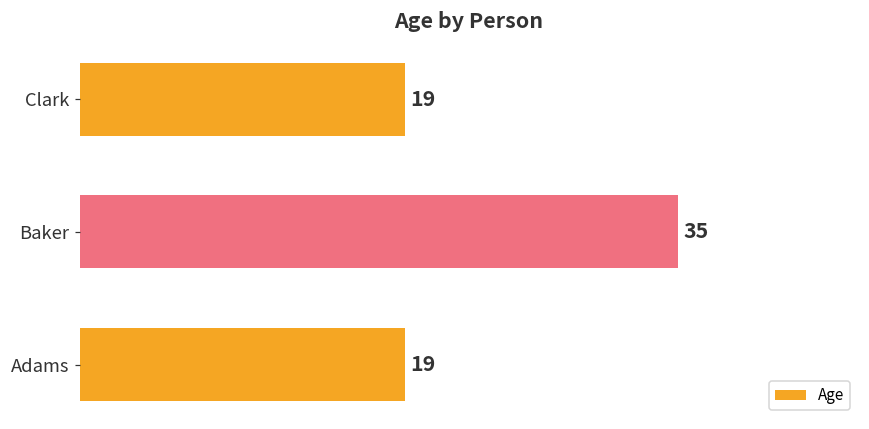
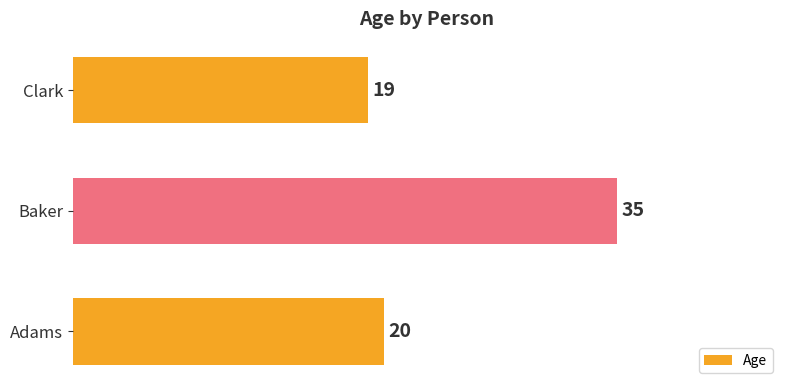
Adams: 19 -> 20
